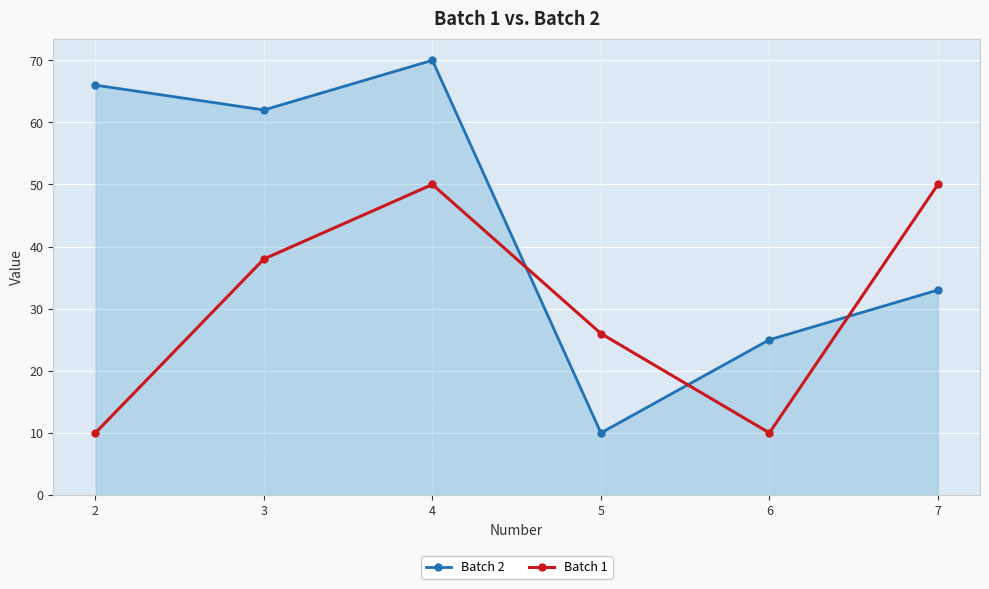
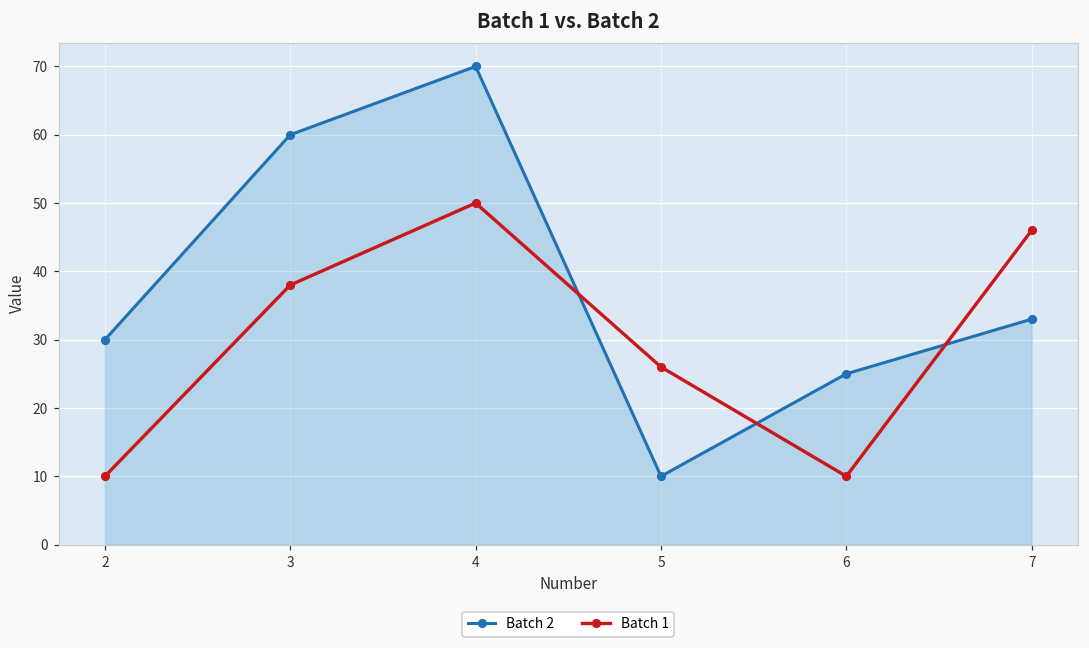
Batch 2, 2: 66 -> 30
Batch 2, 3: 62 -> 60
Batch 1, 7: 50 -> 46
